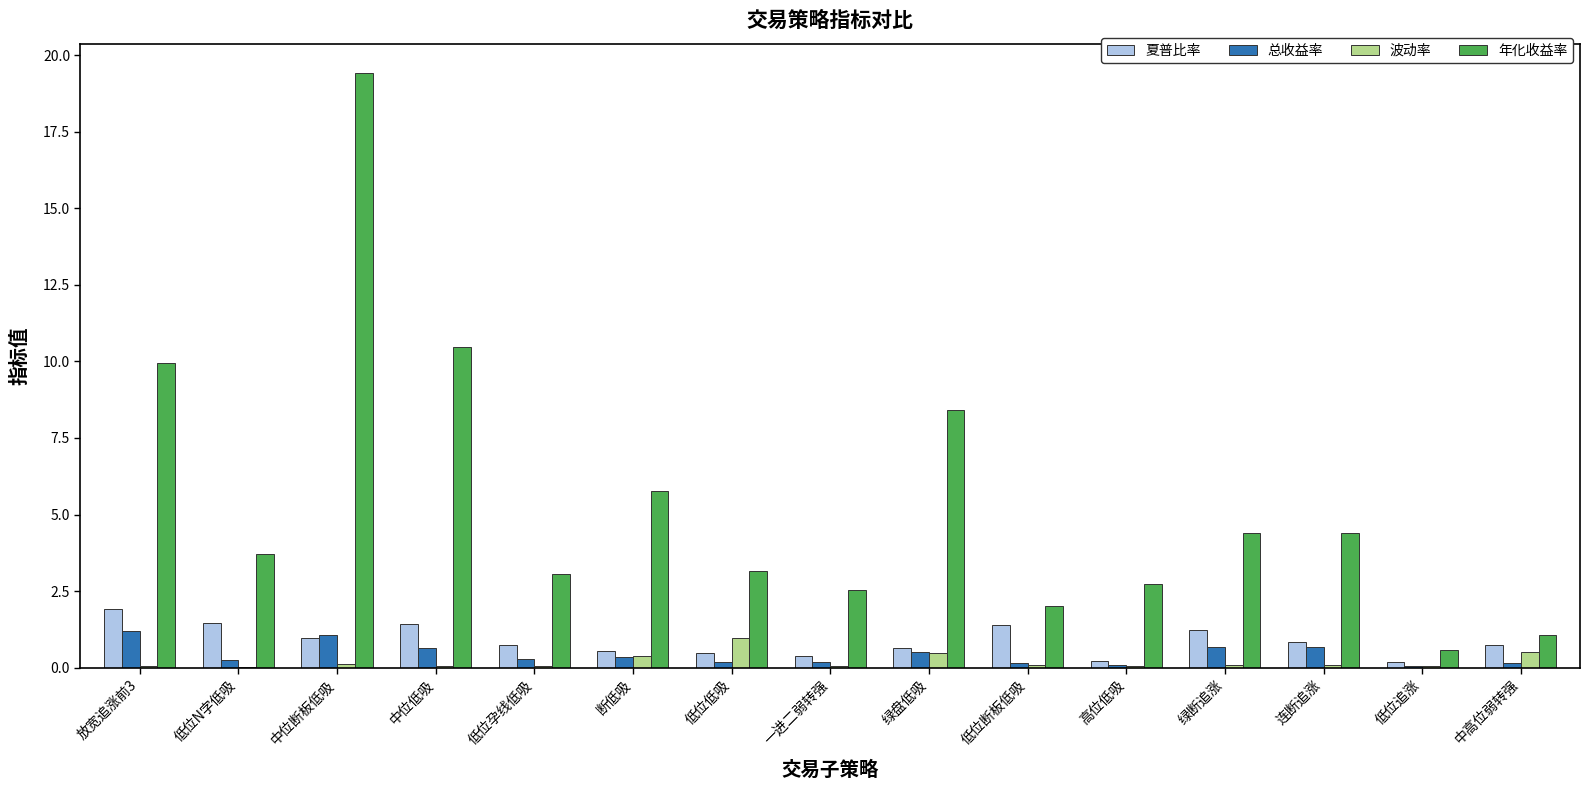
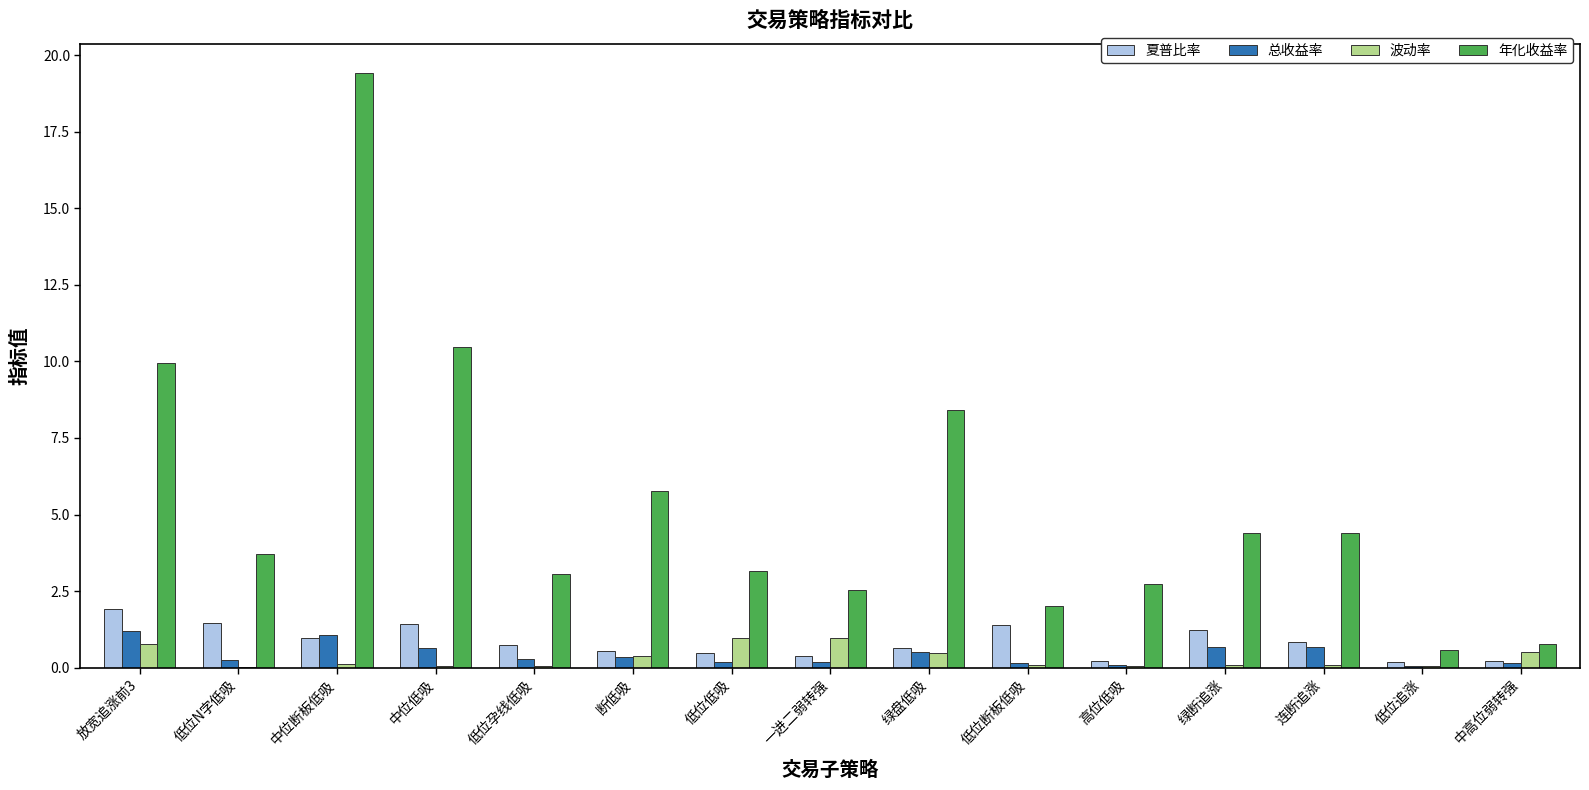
波动率, 放宽追涨前3: 0.1 -> 0.8
波动率, 一进二弱转强: 0.0 -> 1.0
夏普比率, 中高位弱转强: 0.8 -> 0.2
年化收益率, 中高位弱转强: 1.1 -> 0.8
